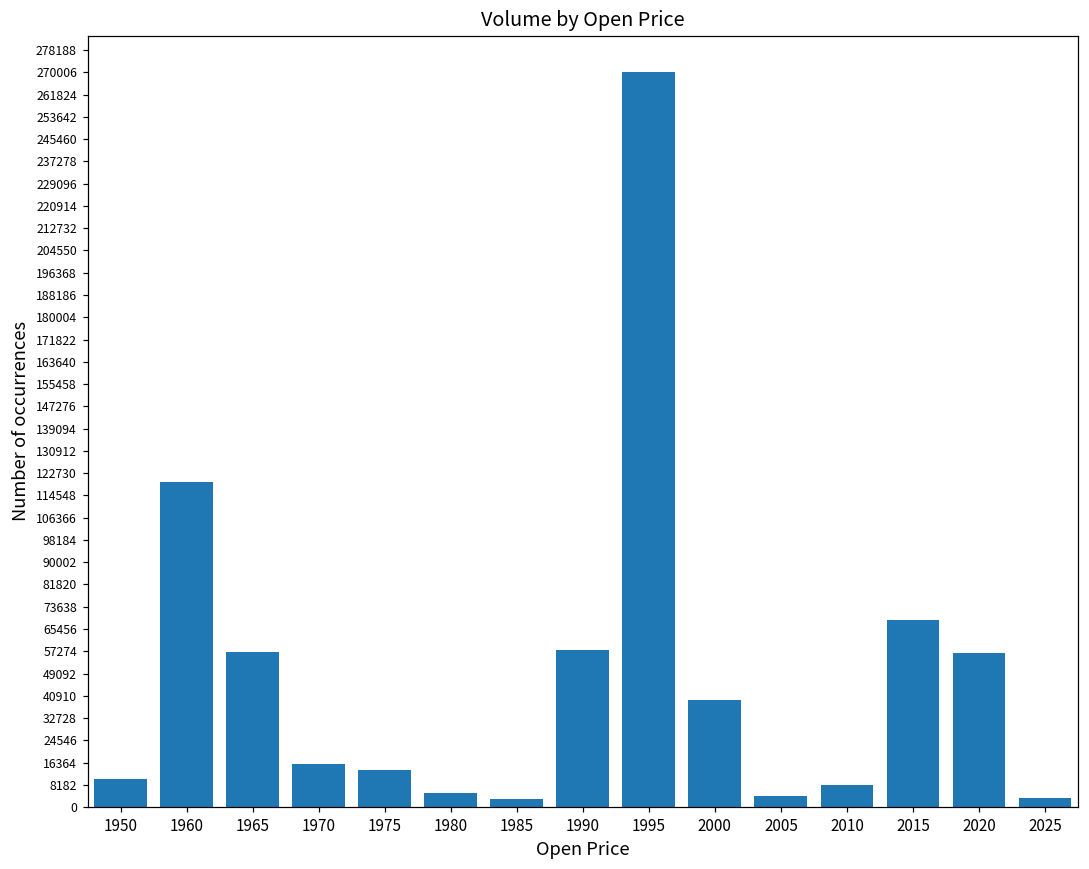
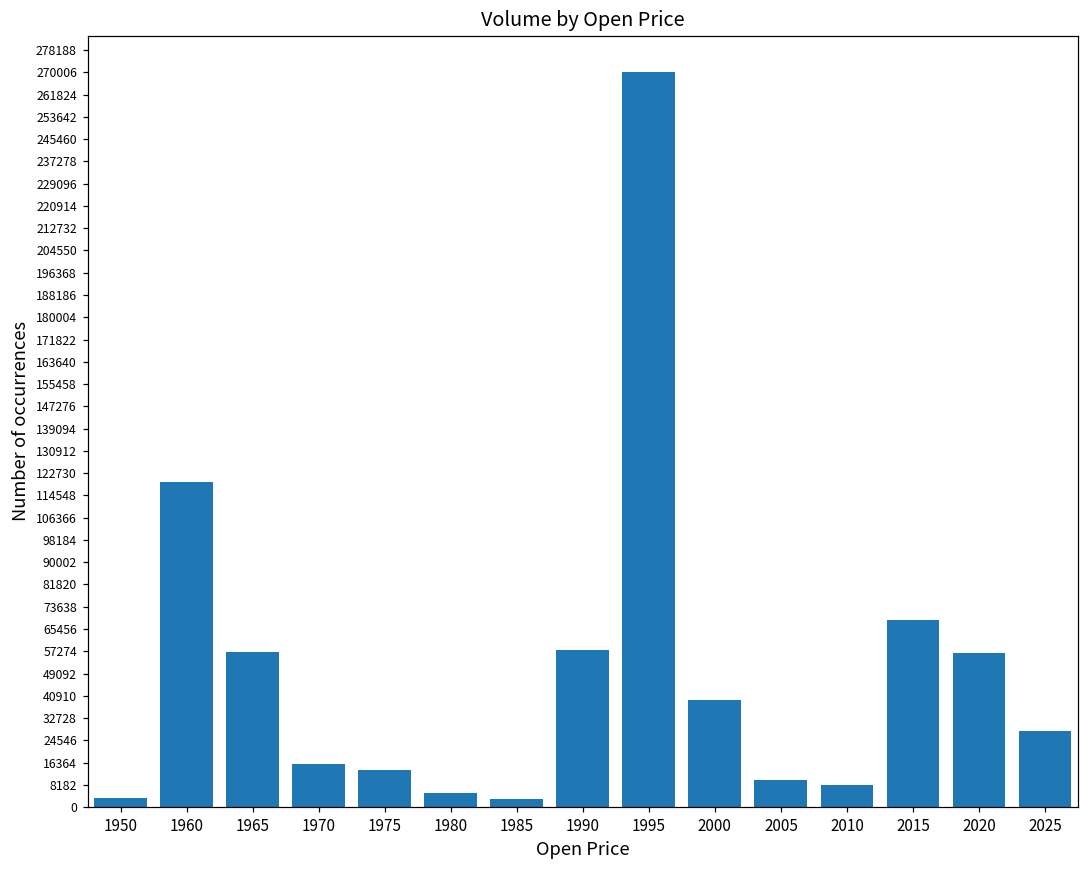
1950: 10000 -> 3000
2005: 4000 -> 10000
2025: 3000 -> 28000
